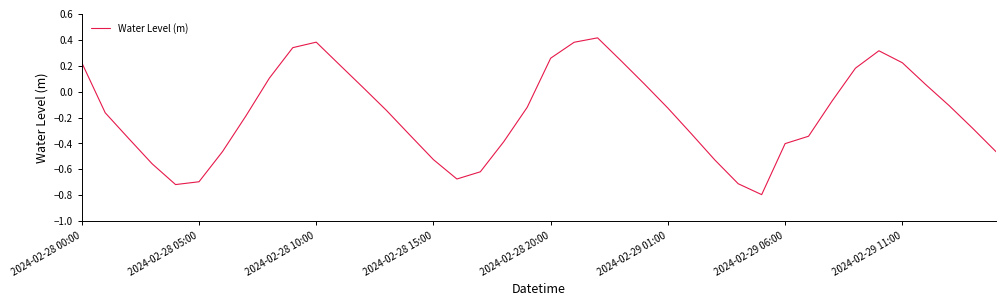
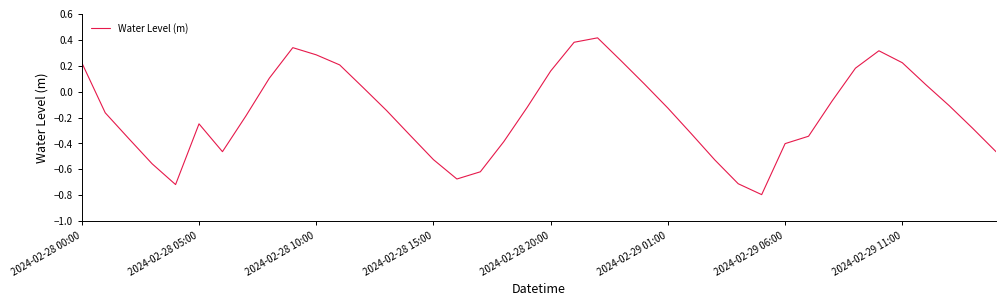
2024-02-28 05:00: -0.70 -> -0.25
2024-02-28 10:00: 0.38 -> 0.28
2024-02-28 20:00: 0.26 -> 0.16
